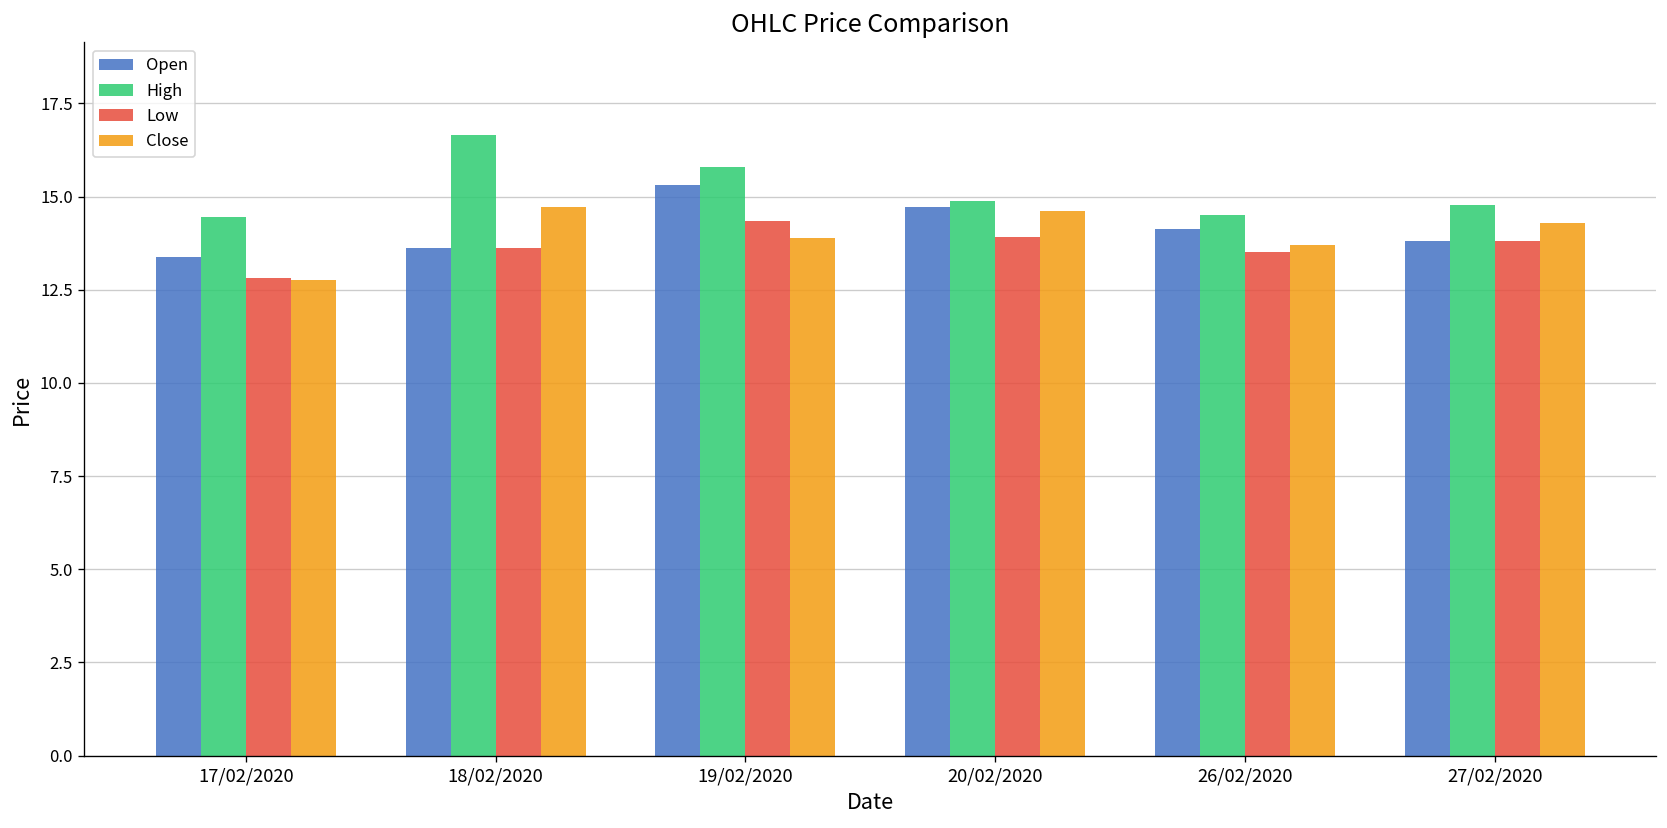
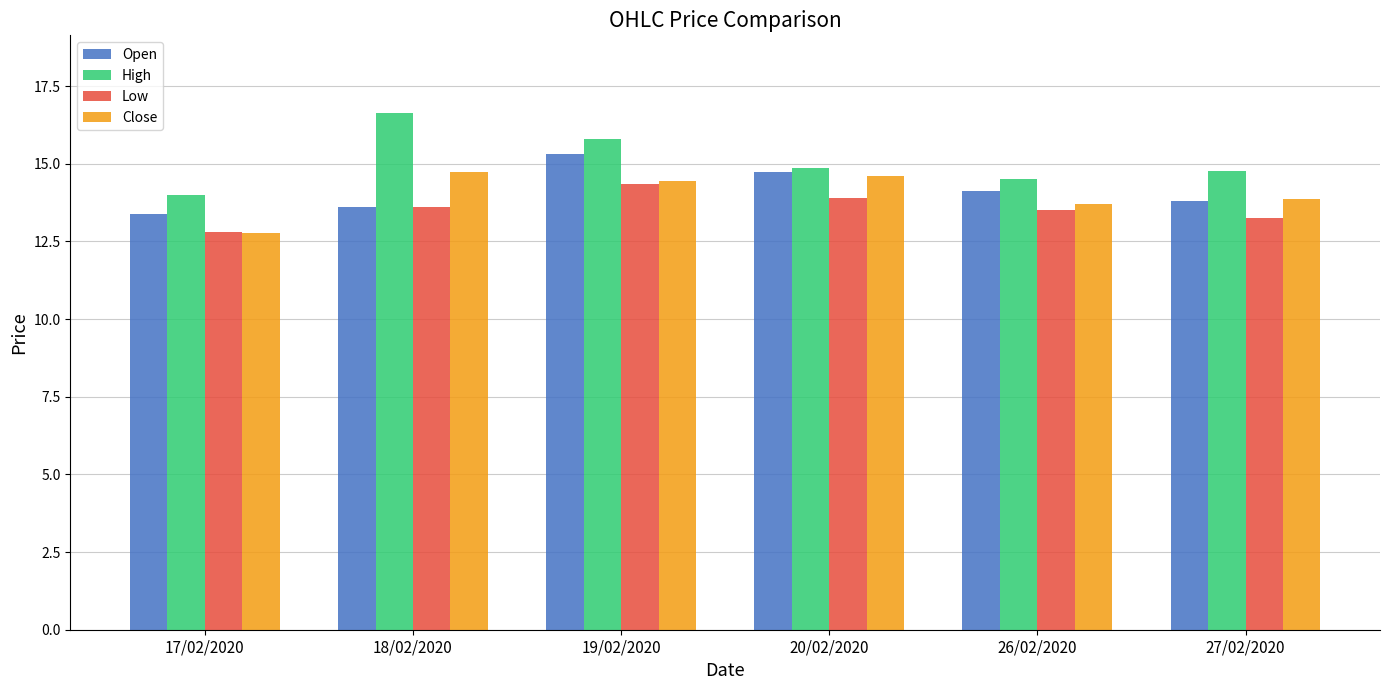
High, 17/02/2020: 14.5 -> 14.0
Close, 19/02/2020: 13.9 -> 14.4
Low, 27/02/2020: 13.8 -> 13.3
Close, 27/02/2020: 14.3 -> 13.9
